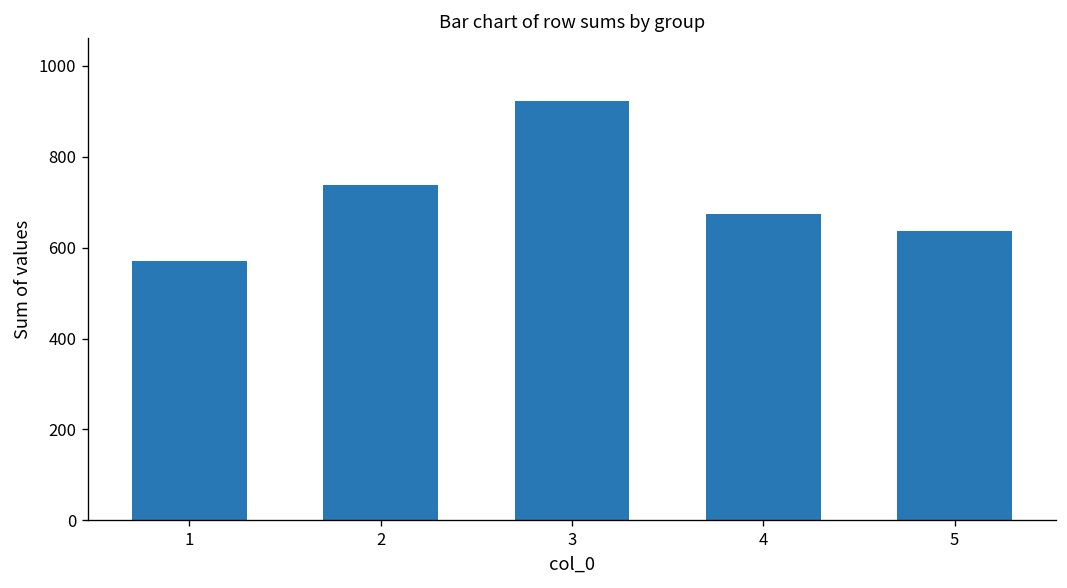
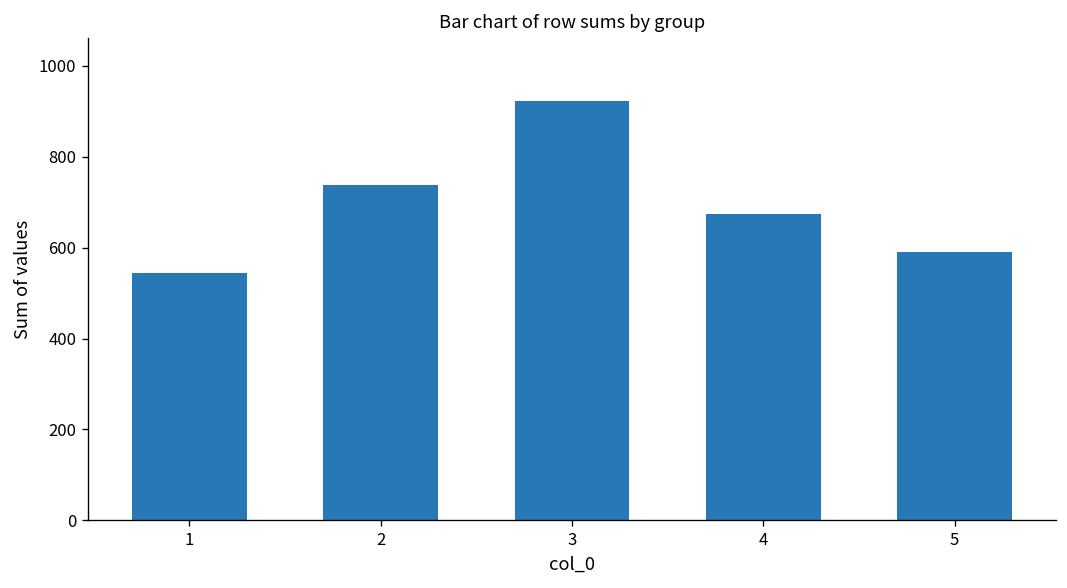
1: 570 -> 540
5: 640 -> 590
